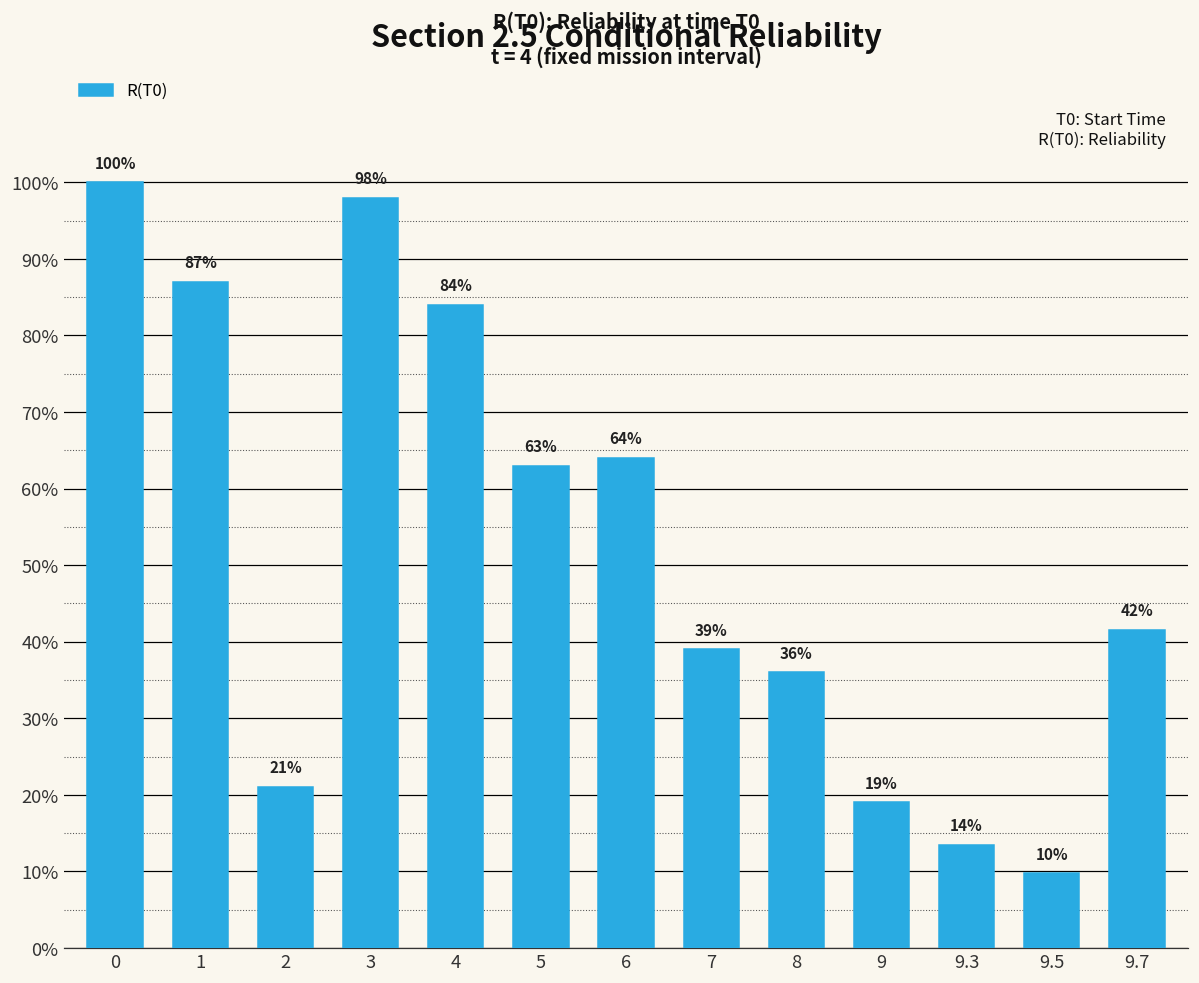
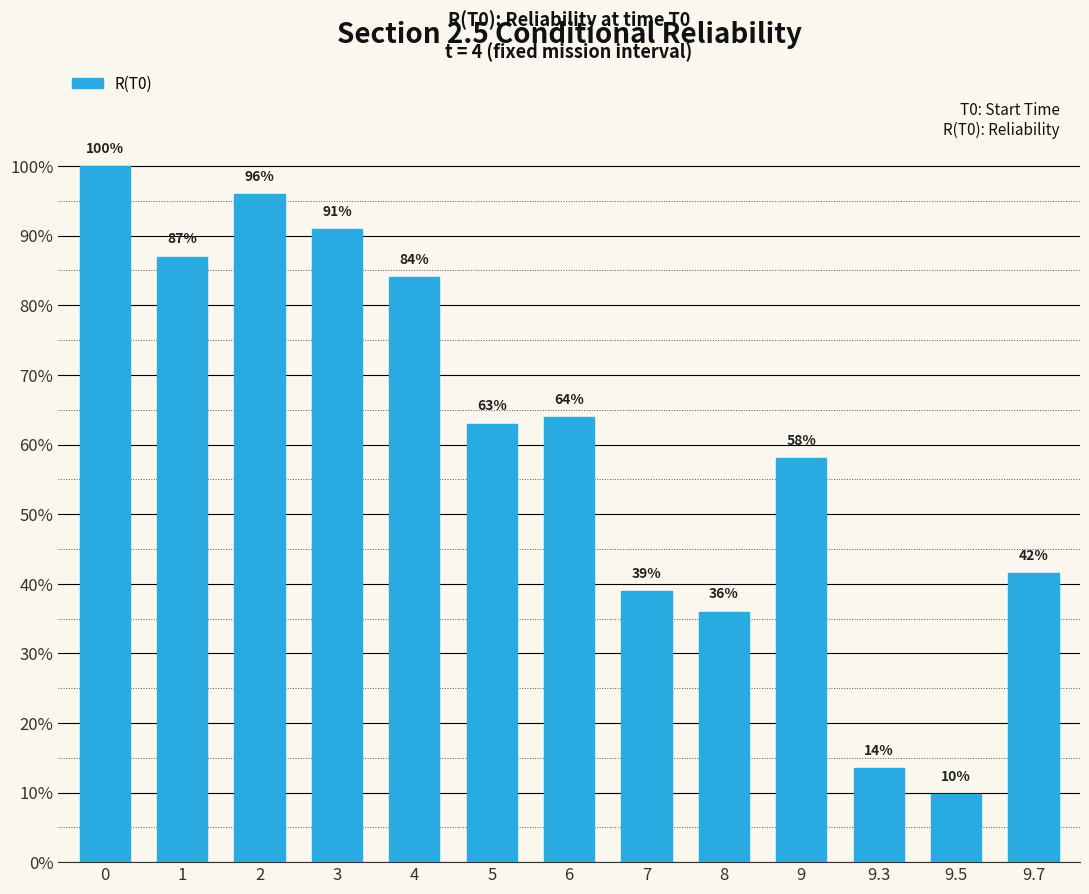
2: 21% -> 96%
3: 98% -> 91%
9: 19% -> 58%
